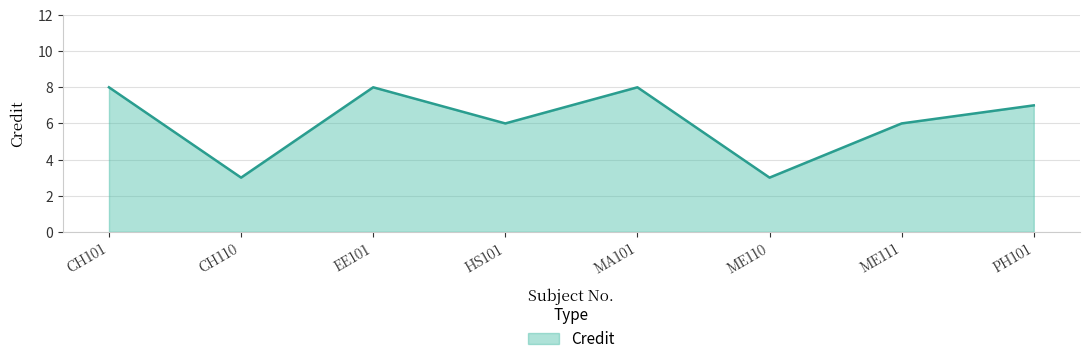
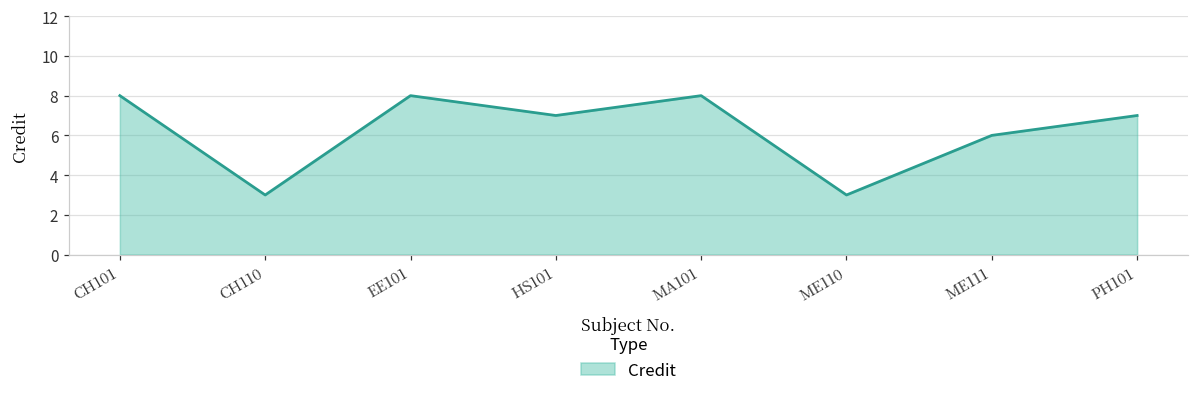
HS101: 6 -> 7
